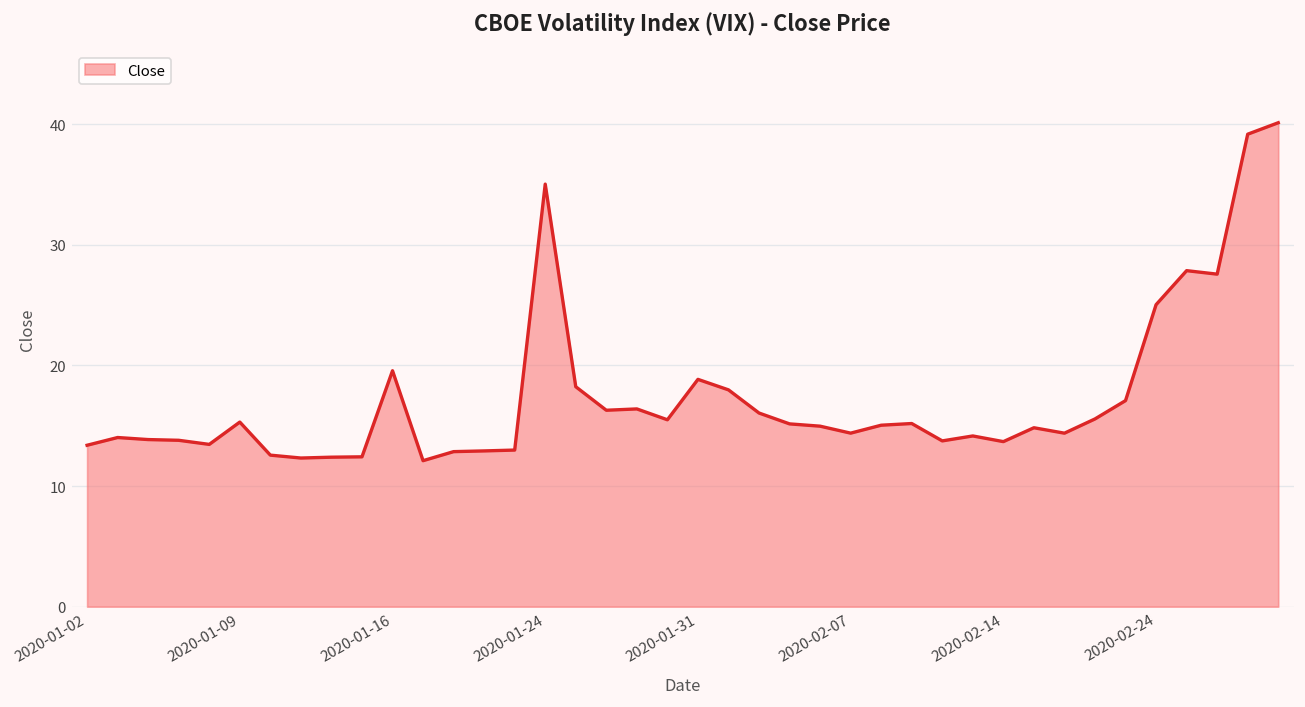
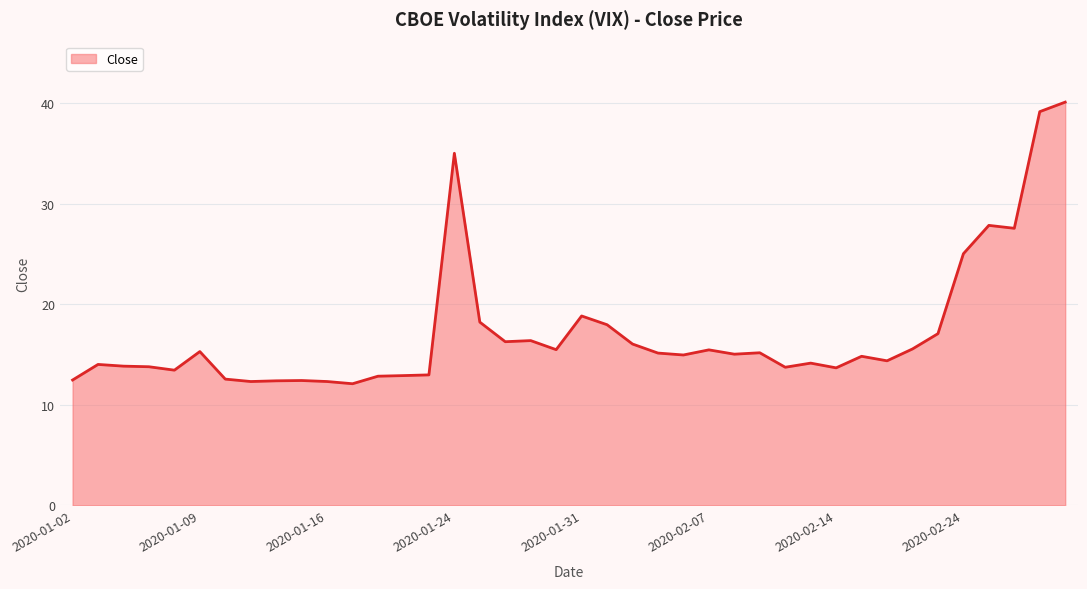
2020-01-02: 13.4 -> 12.5
2020-01-16: 19.6 -> 12.3
2020-02-07: 14.4 -> 15.5
